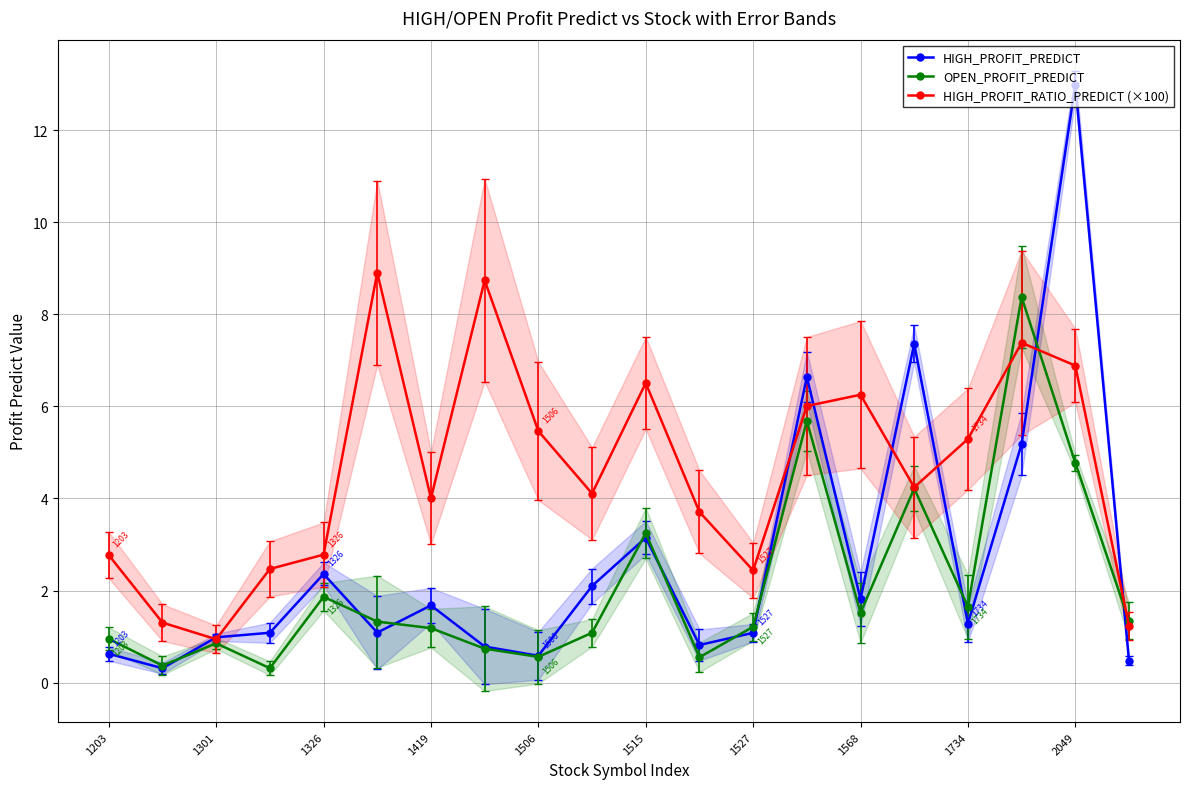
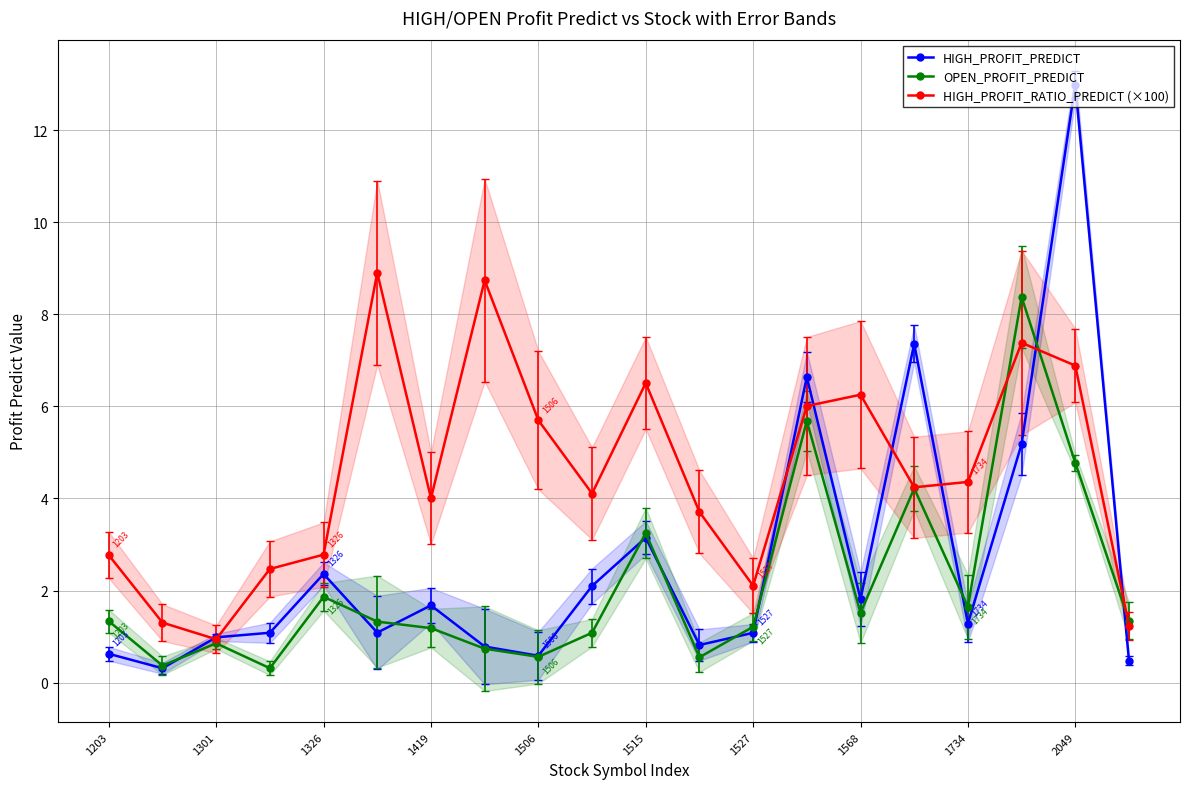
OPEN_PROFIT_PREDICT, 1203: 1.0 -> 1.3
HIGH_PROFIT_RATIO_PREDICT (×100), 1506: 5.5 -> 5.7
HIGH_PROFIT_RATIO_PREDICT (×100), 1527: 2.4 -> 2.1
HIGH_PROFIT_RATIO_PREDICT (×100), 1734: 5.3 -> 4.4
